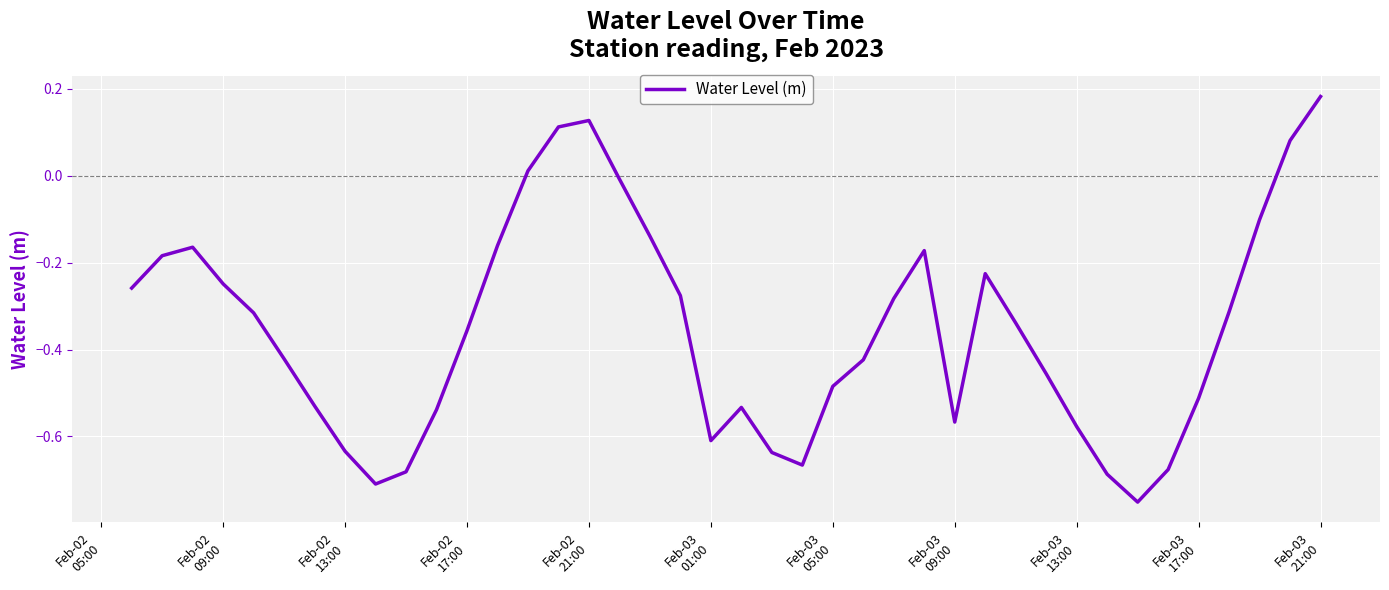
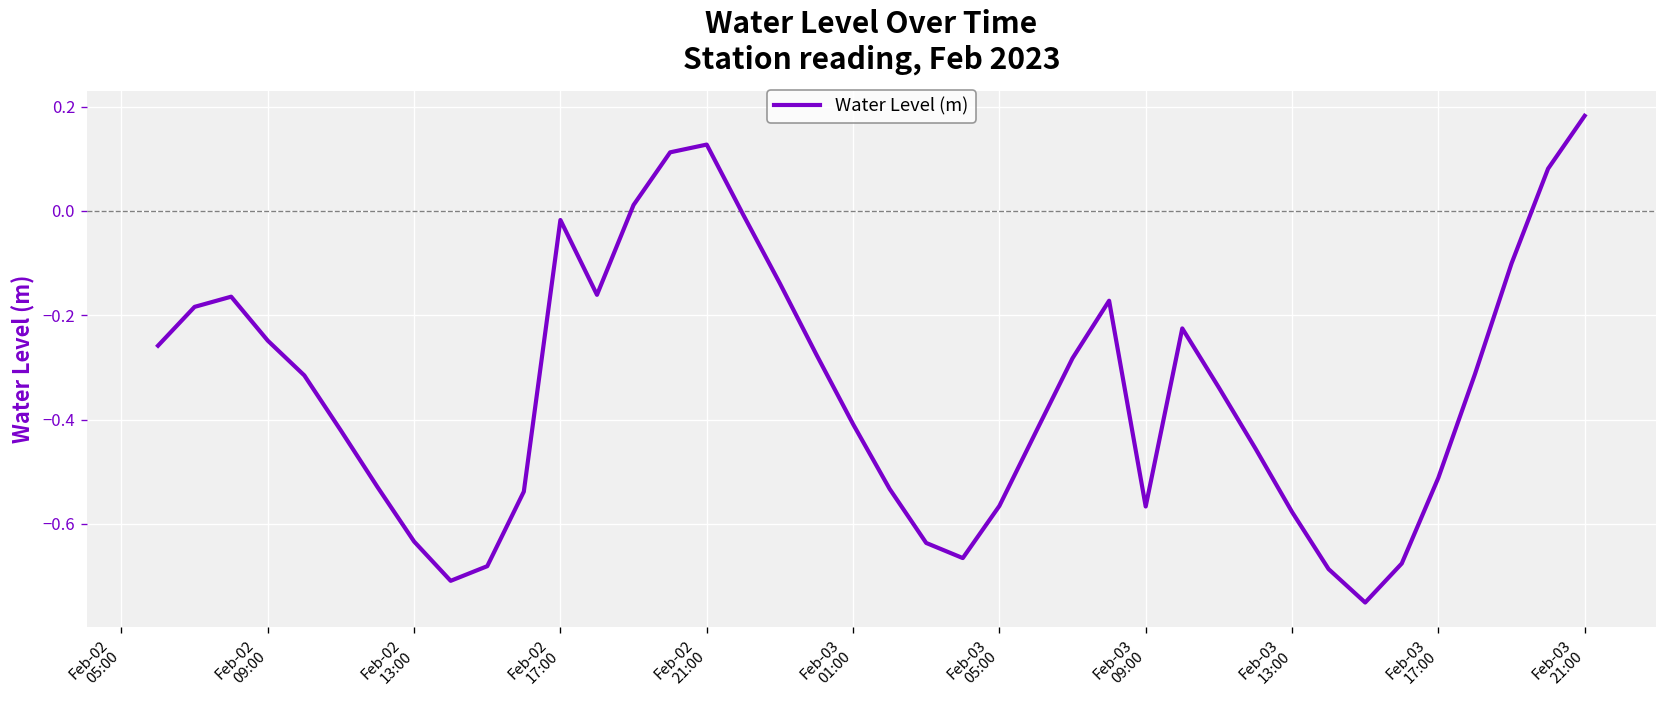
Feb-02 17:00: -0.36 -> -0.02
Feb-03 01:00: -0.61 -> -0.41
Feb-03 05:00: -0.48 -> -0.57
